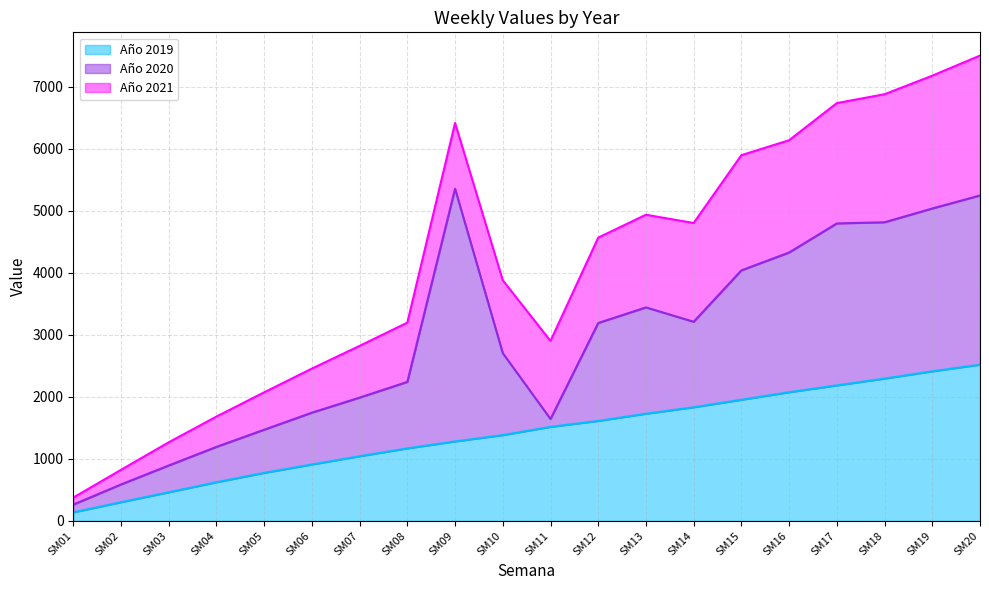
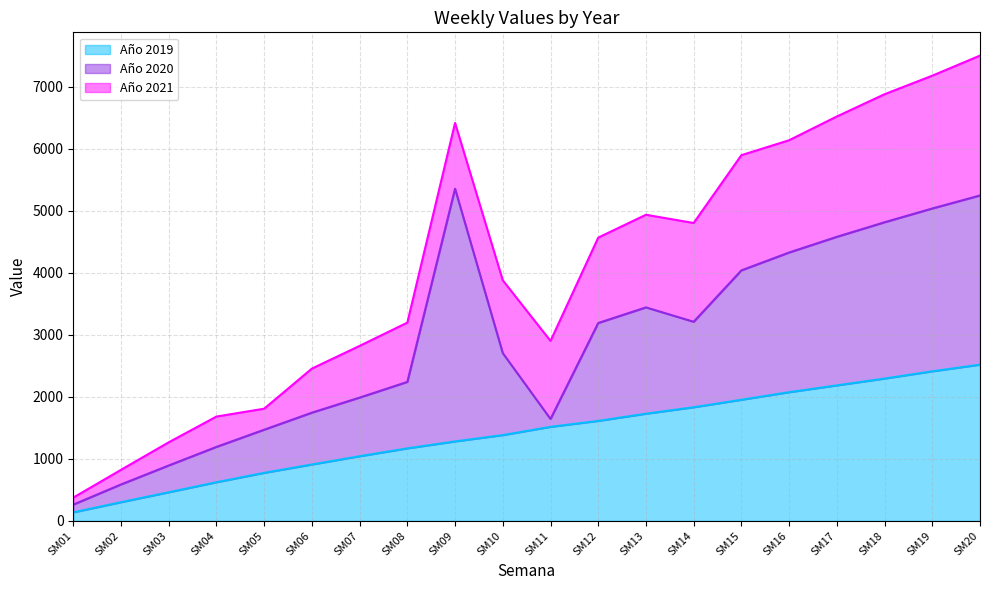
Año 2021, SM05: 600 -> 300
Año 2020, SM17: 2600 -> 2400
